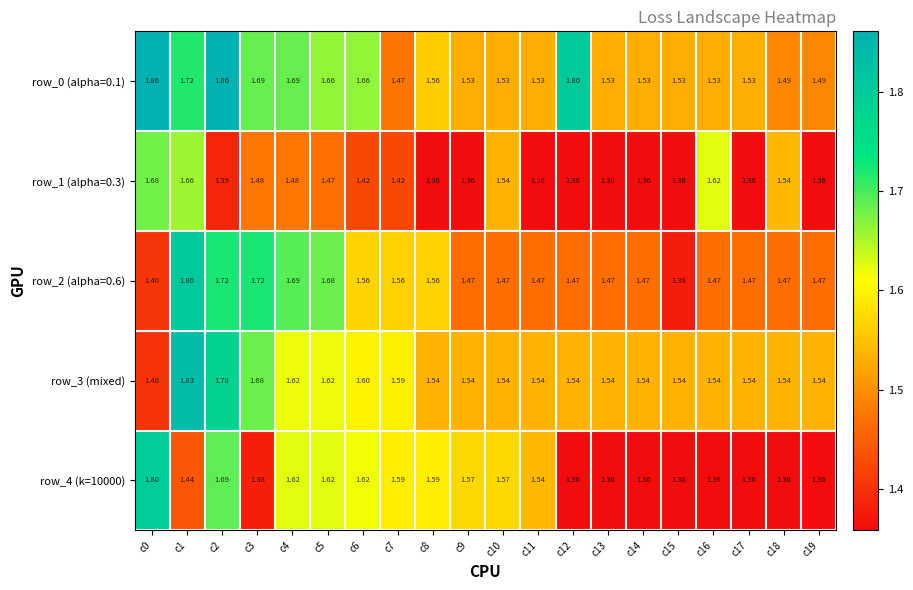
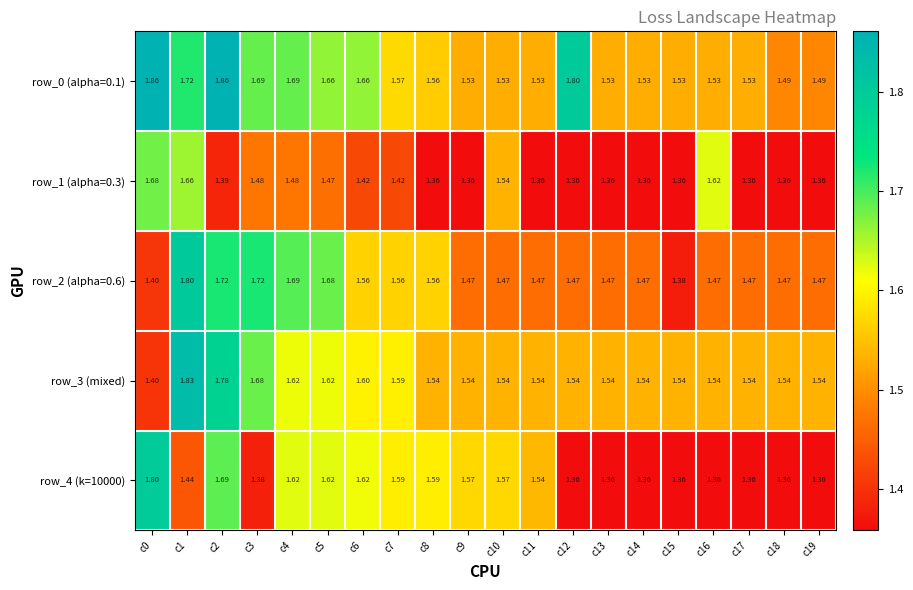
row_0 (alpha=0.1), c7: 1.47 -> 1.57
row_1 (alpha=0.3), c18: 1.54 -> 1.36
